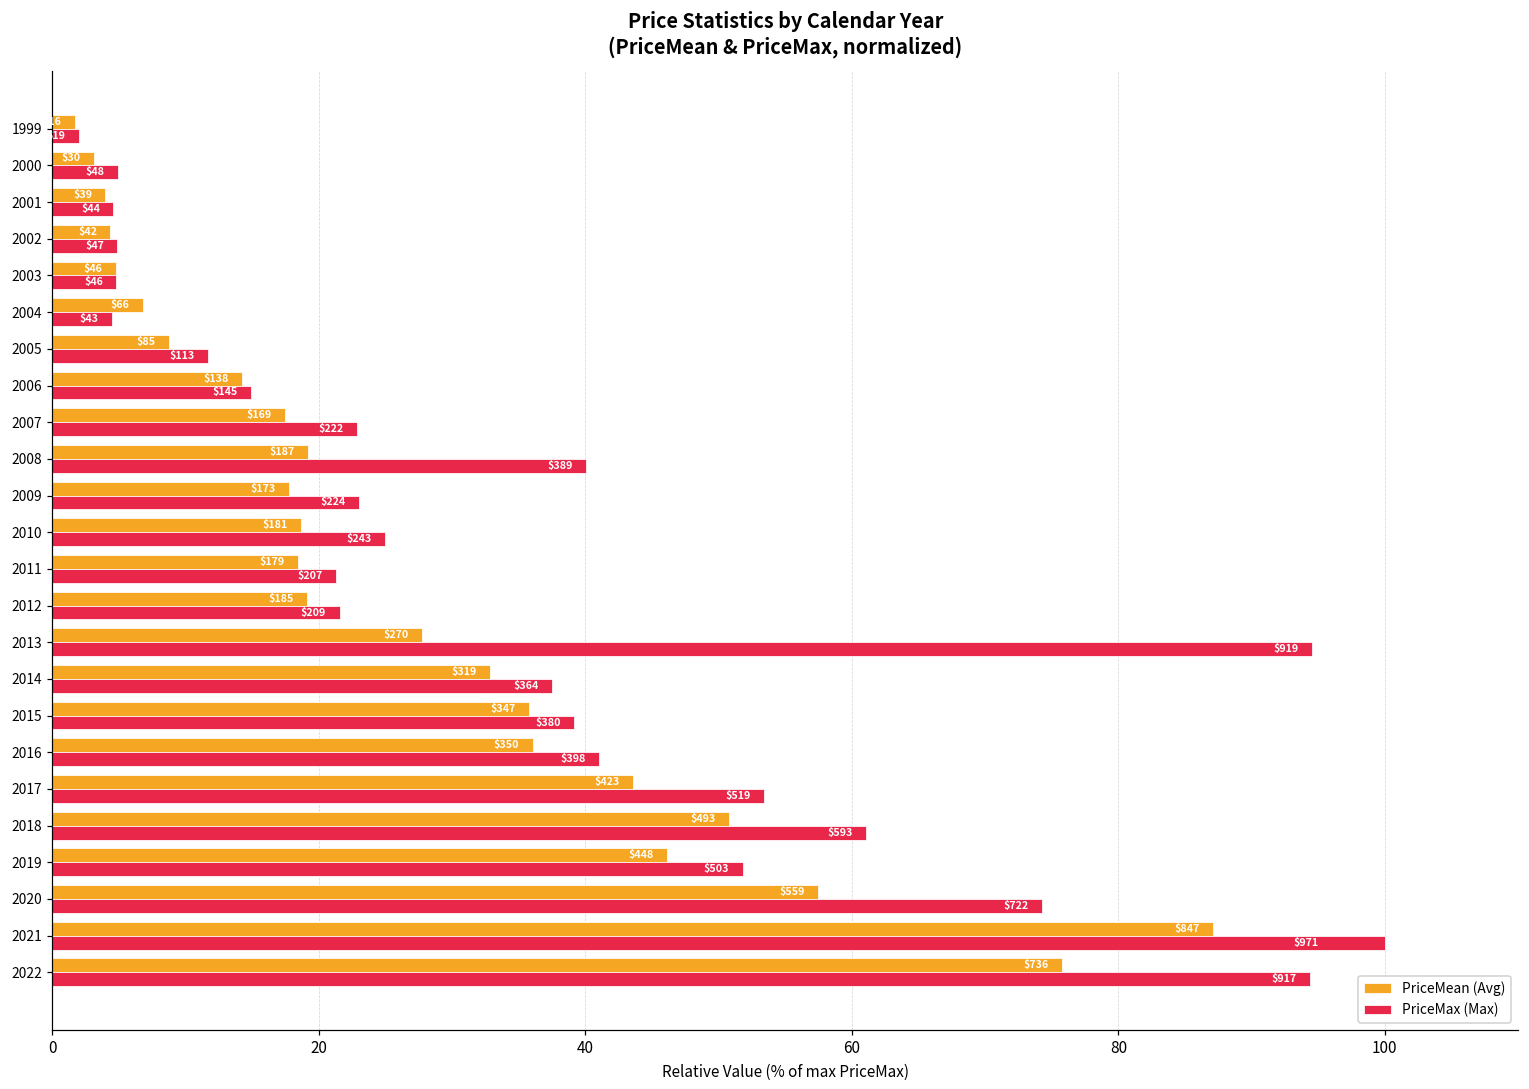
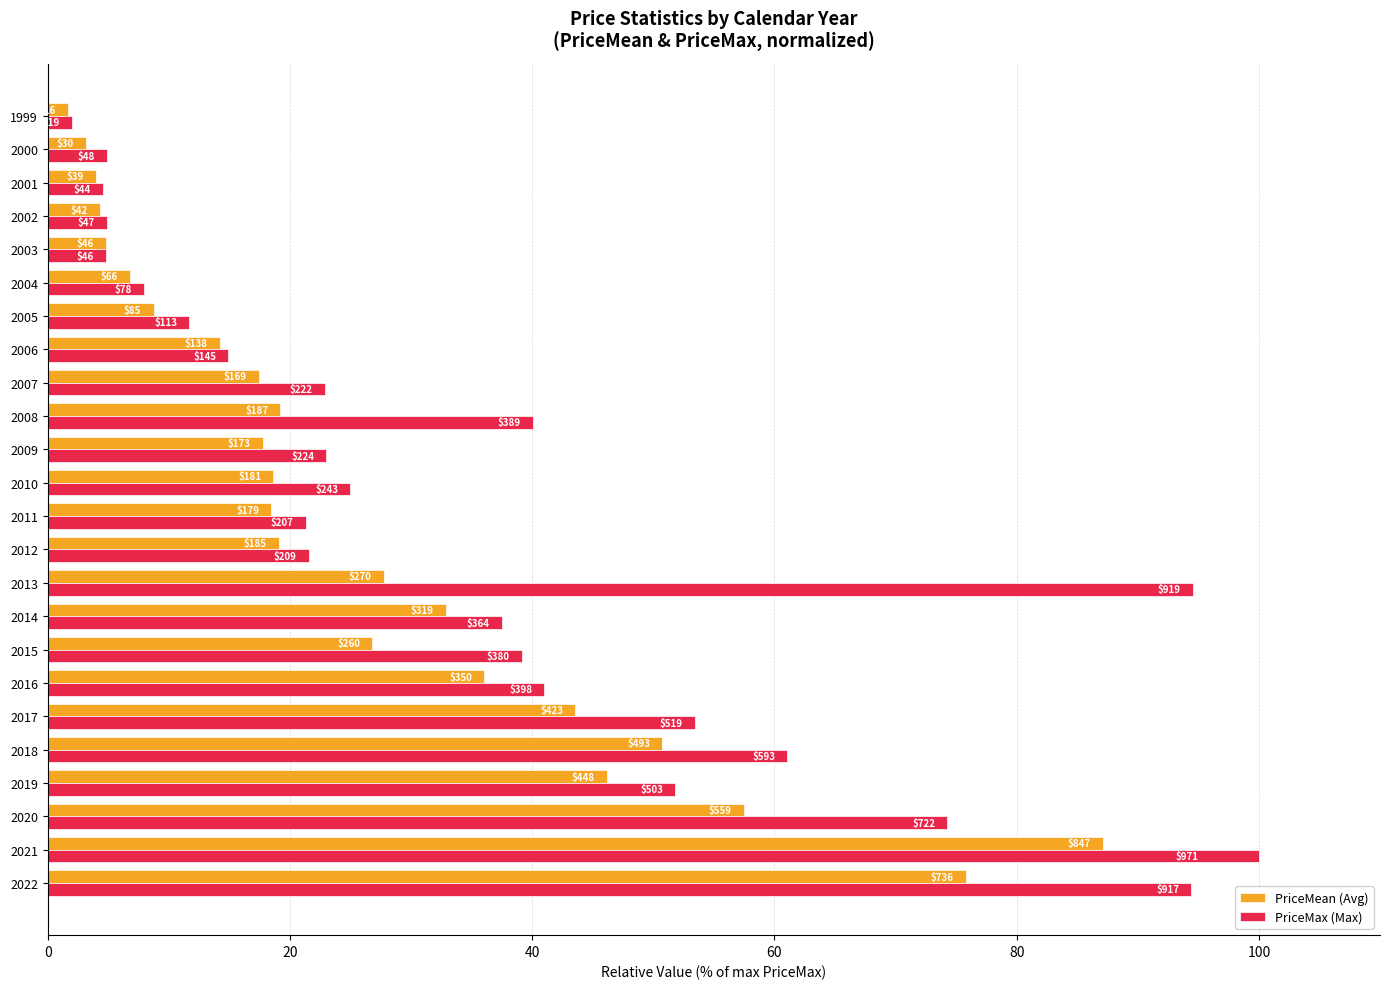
PriceMax (Max), 2004: $43 -> $78
PriceMean (Avg), 2015: $347 -> $260
